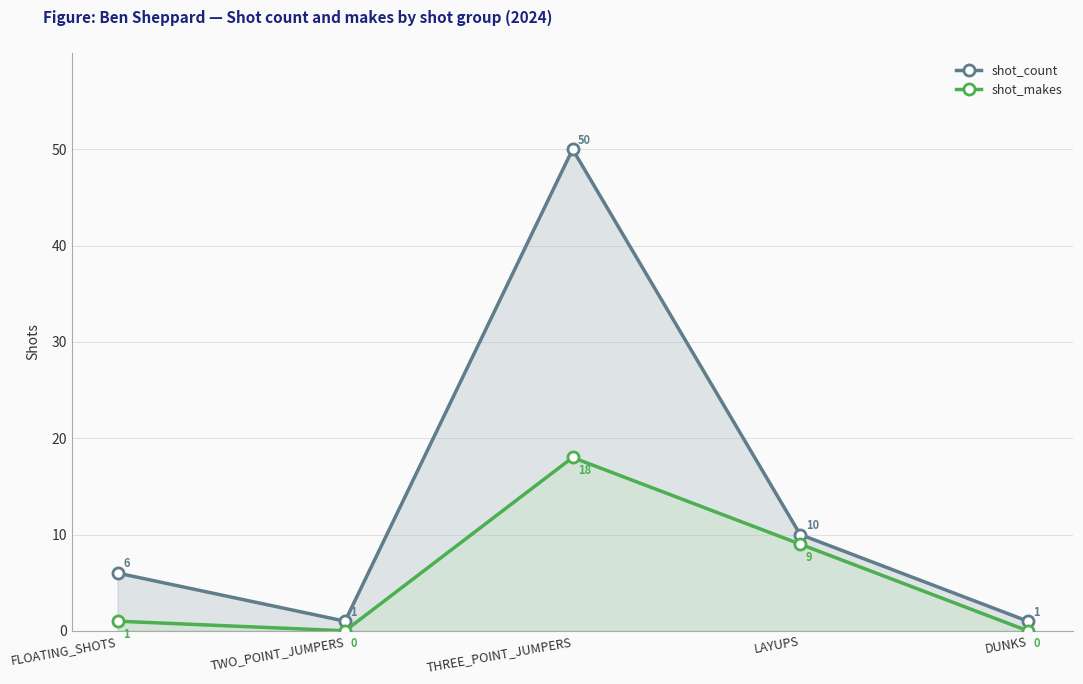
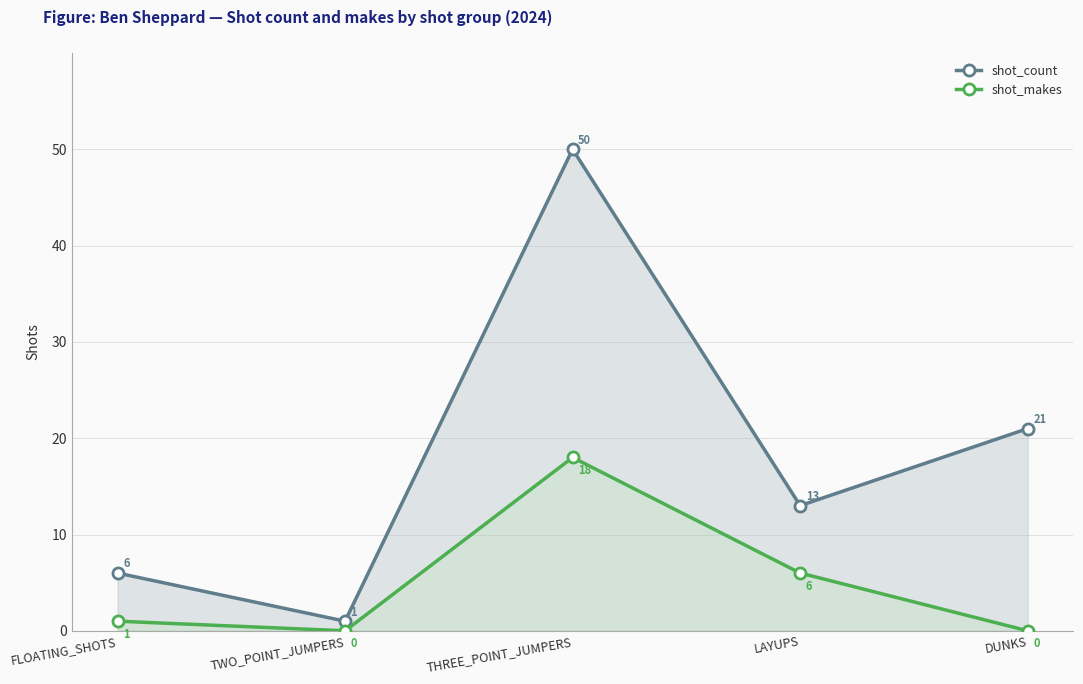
shot_count, LAYUPS: 10 -> 13
shot_makes, LAYUPS: 9 -> 6
shot_count, DUNKS: 1 -> 21
